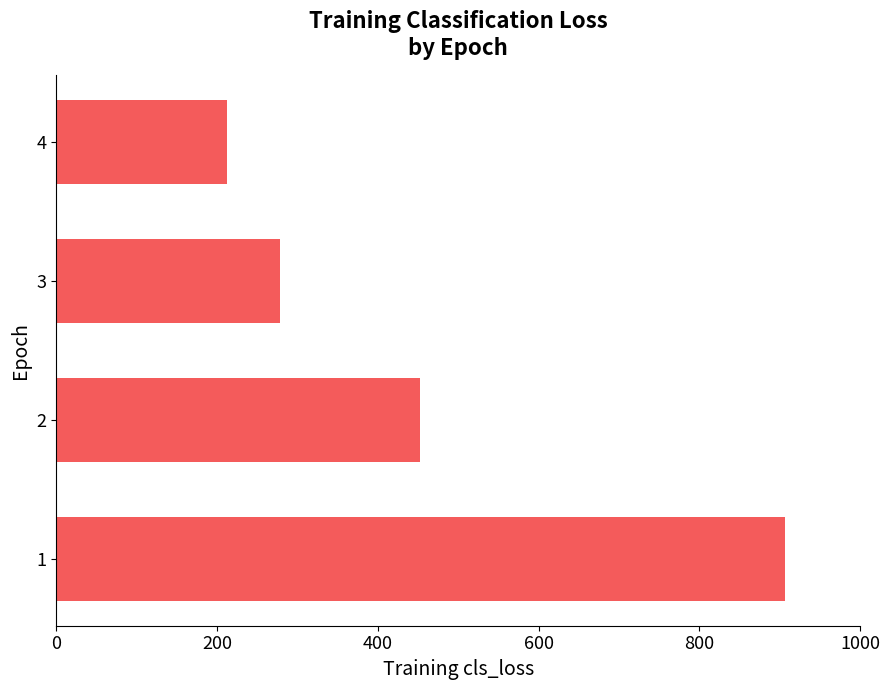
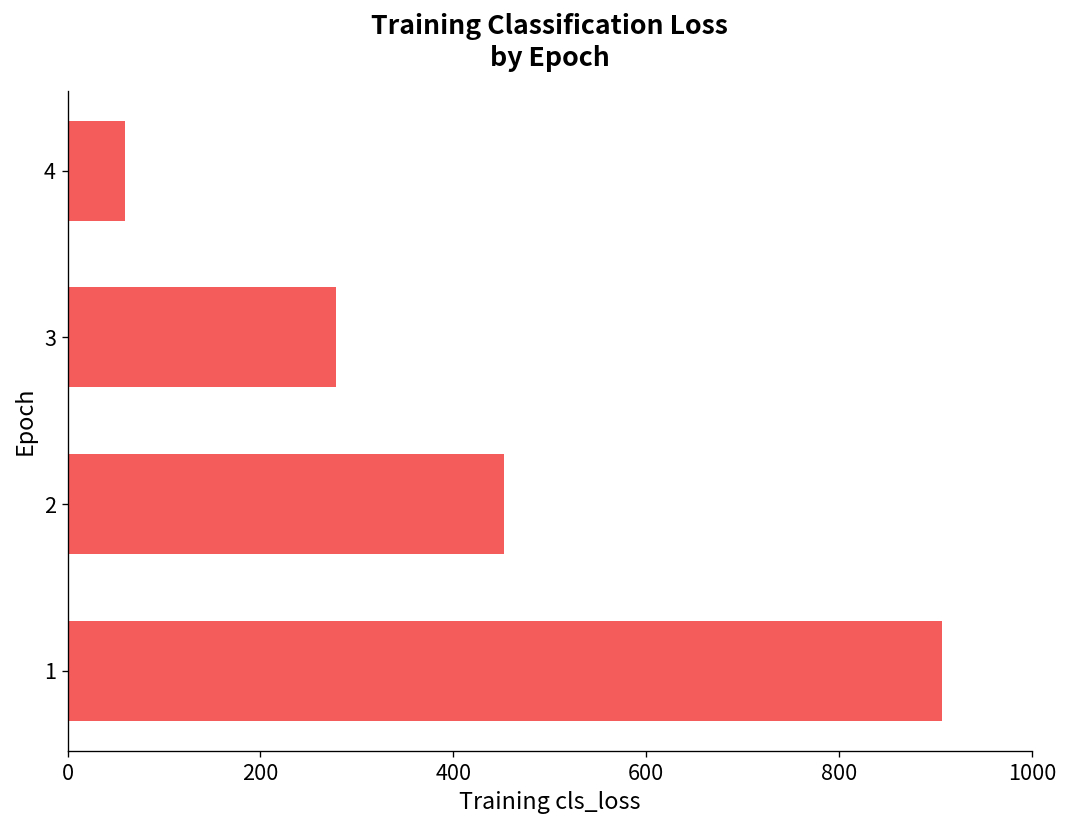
4: 210 -> 60
